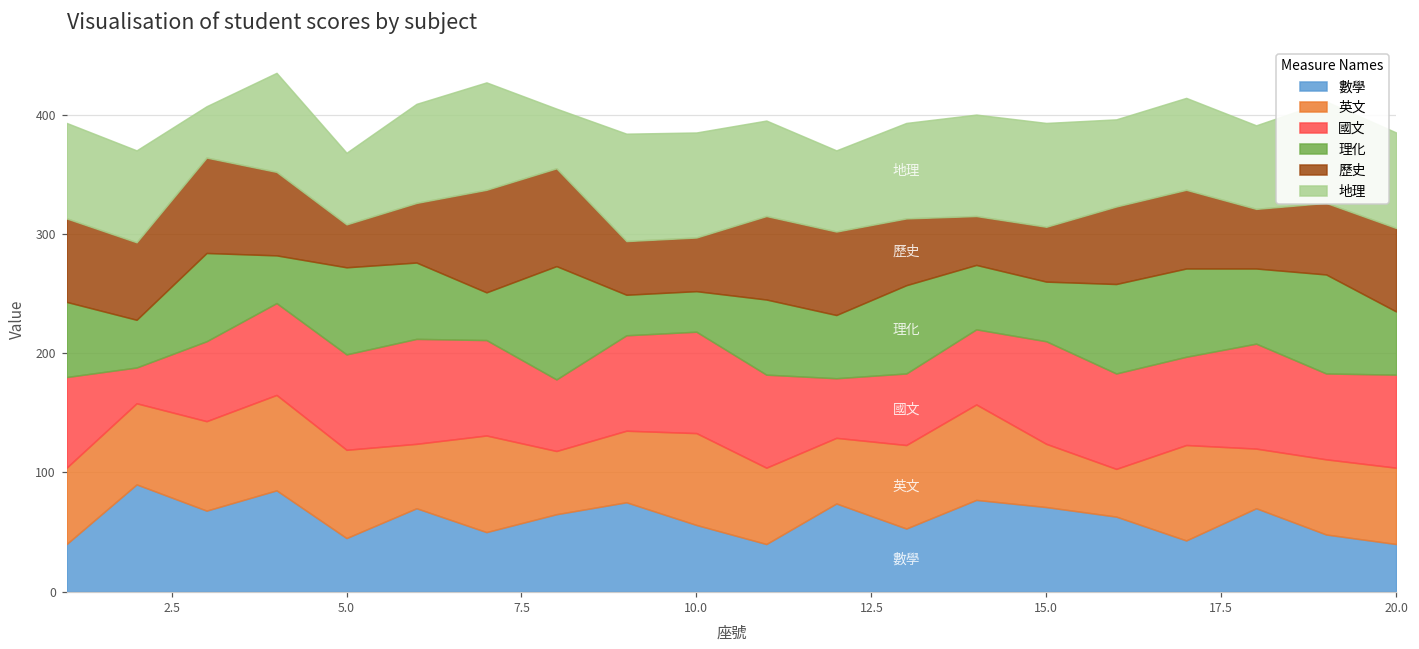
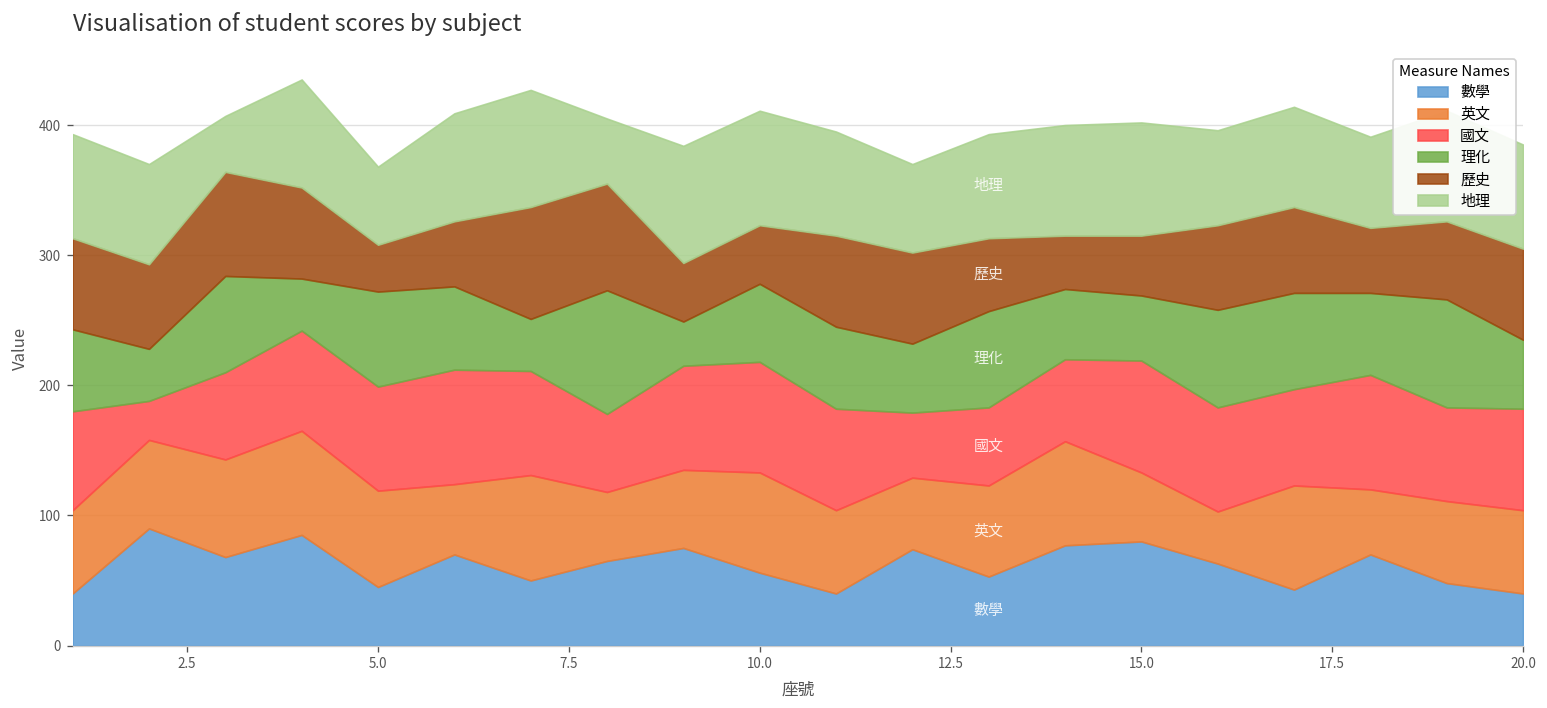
理化, 10.0: 34 -> 60
數學, 15.0: 71 -> 80
